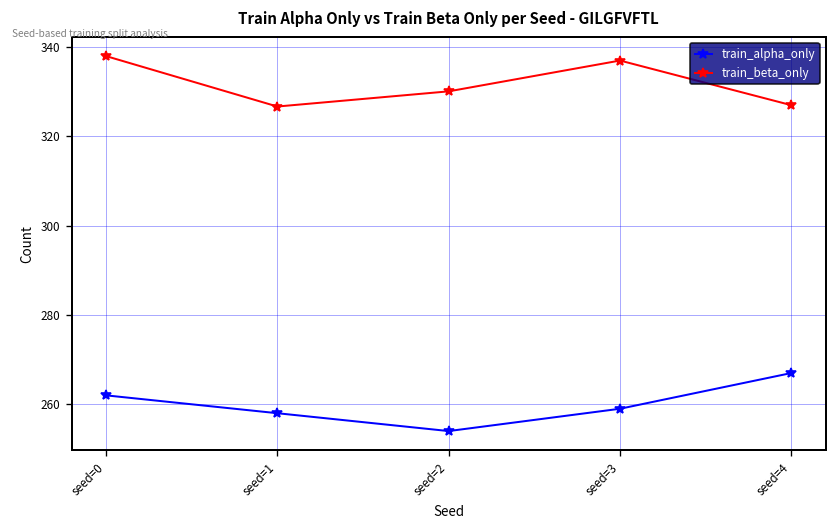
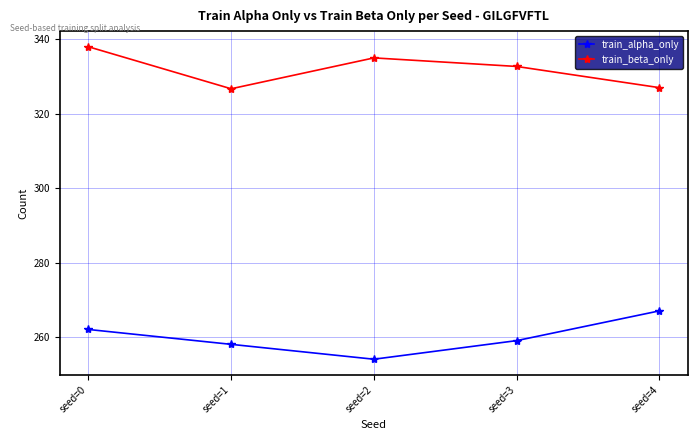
train_beta_only, seed=2: 330 -> 335
train_beta_only, seed=3: 337 -> 333
